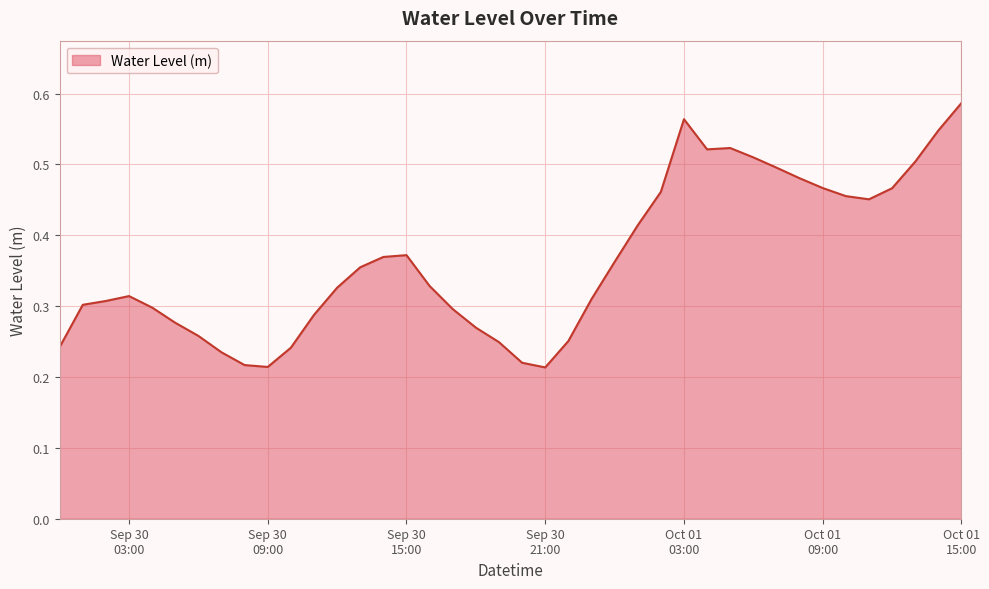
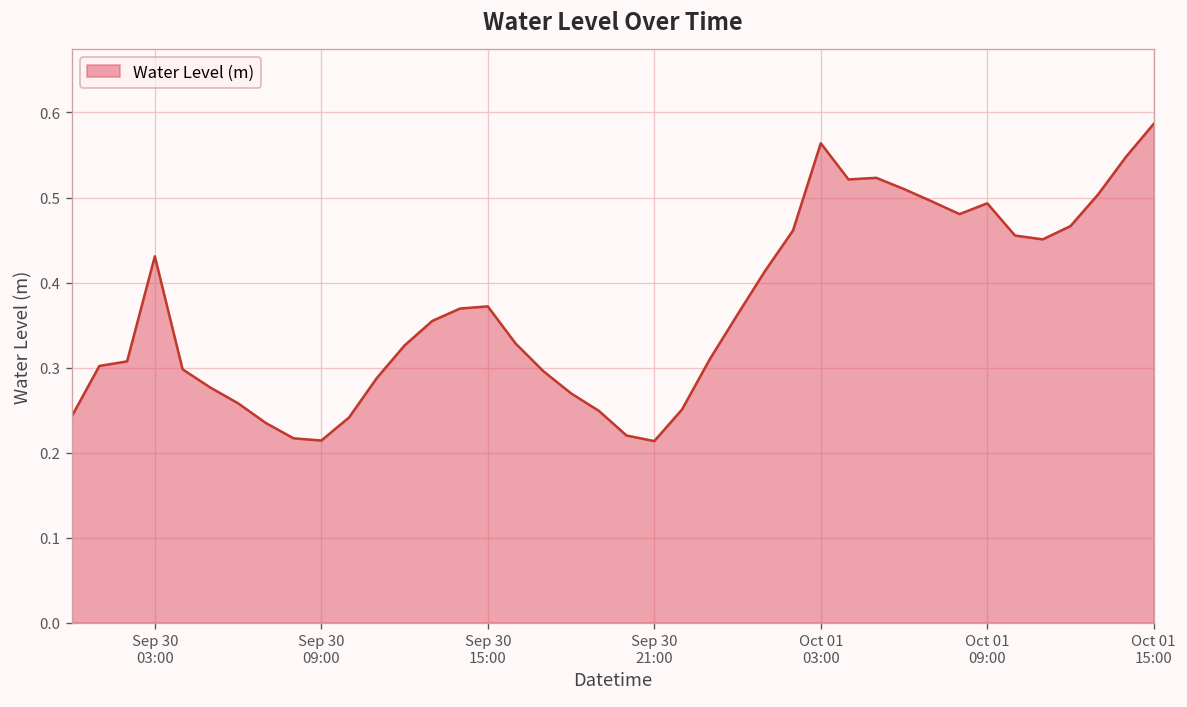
Sep 30 03:00: 0.31 -> 0.43
Oct 01 09:00: 0.47 -> 0.49
